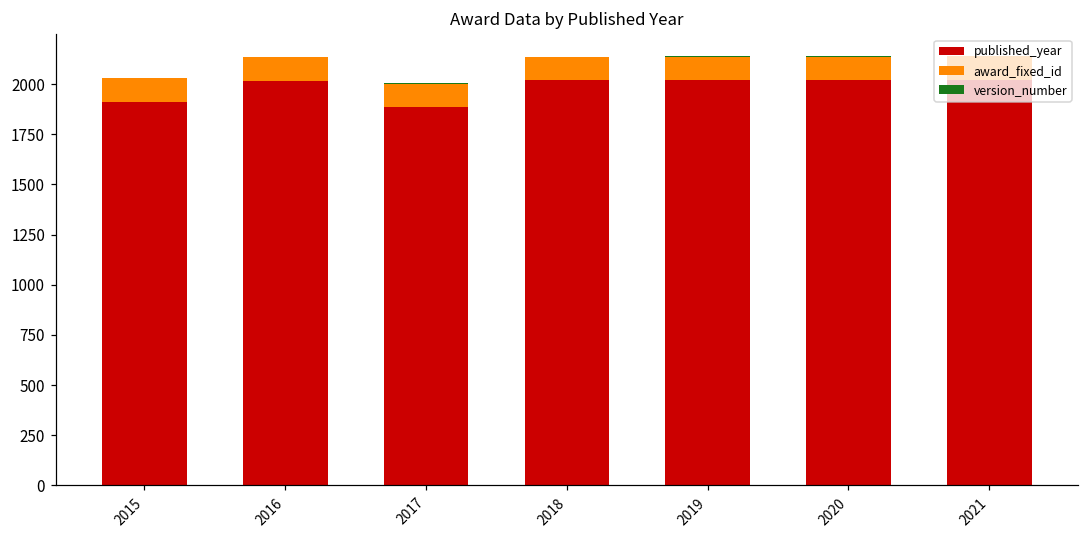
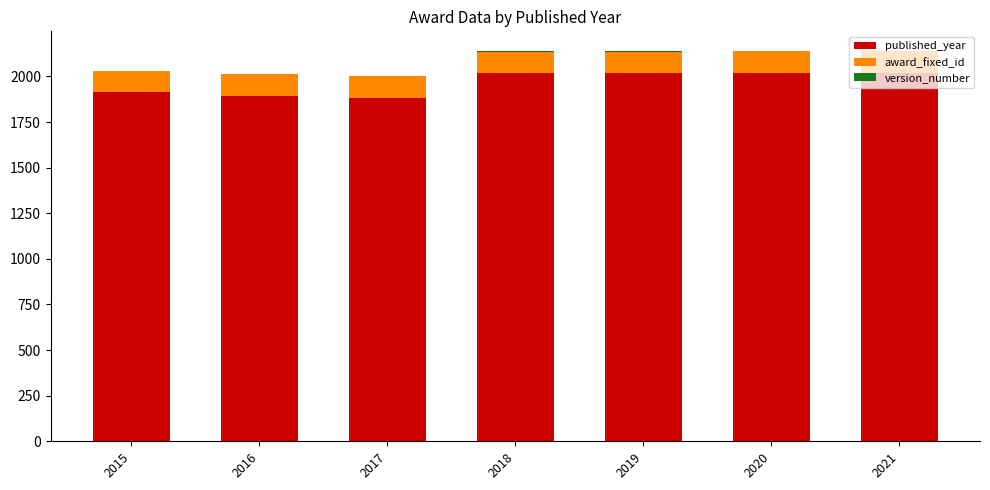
published_year, 2016: 2020 -> 1890
